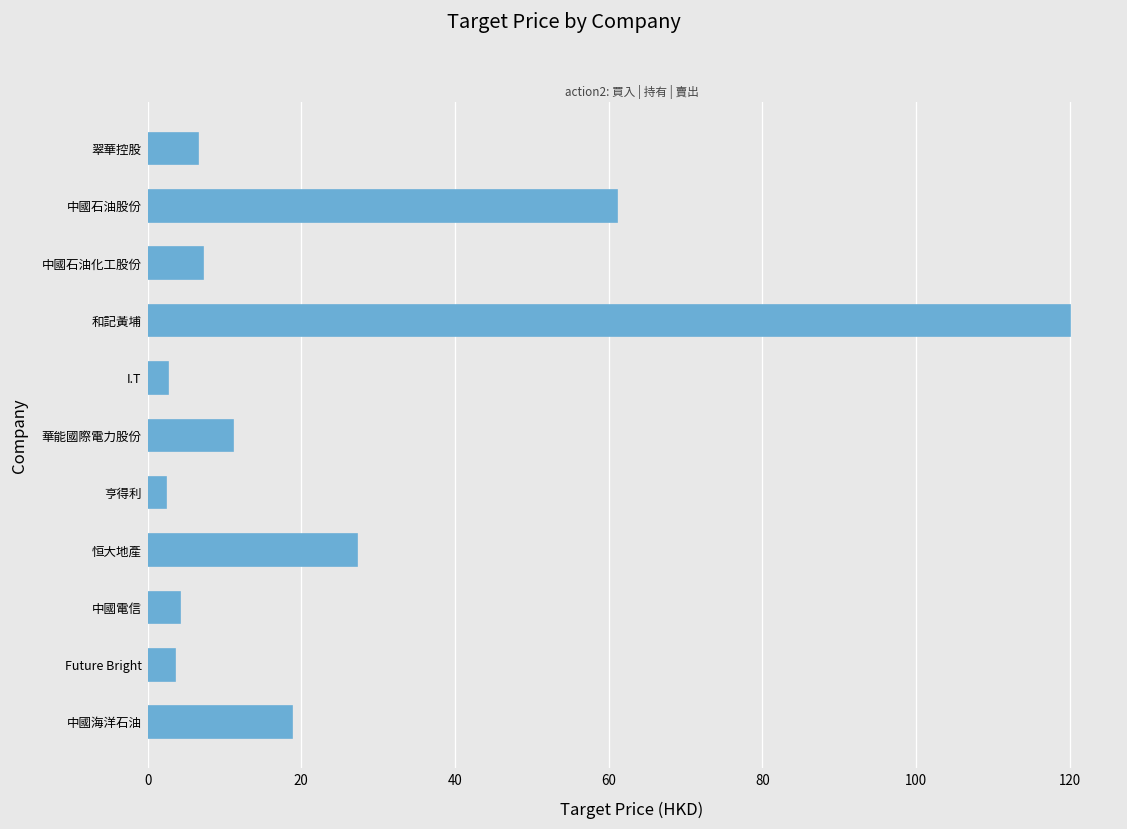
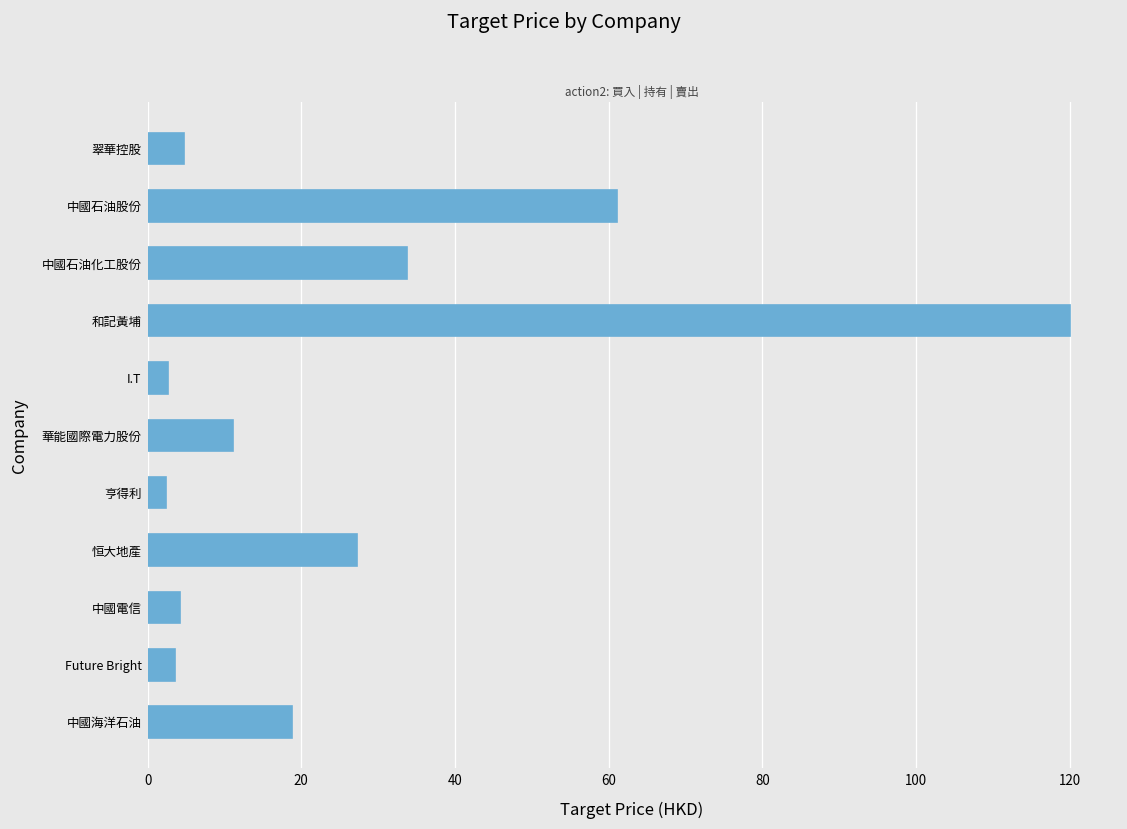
翠華控股: 7 -> 5
中國石油化工股份: 7 -> 34
